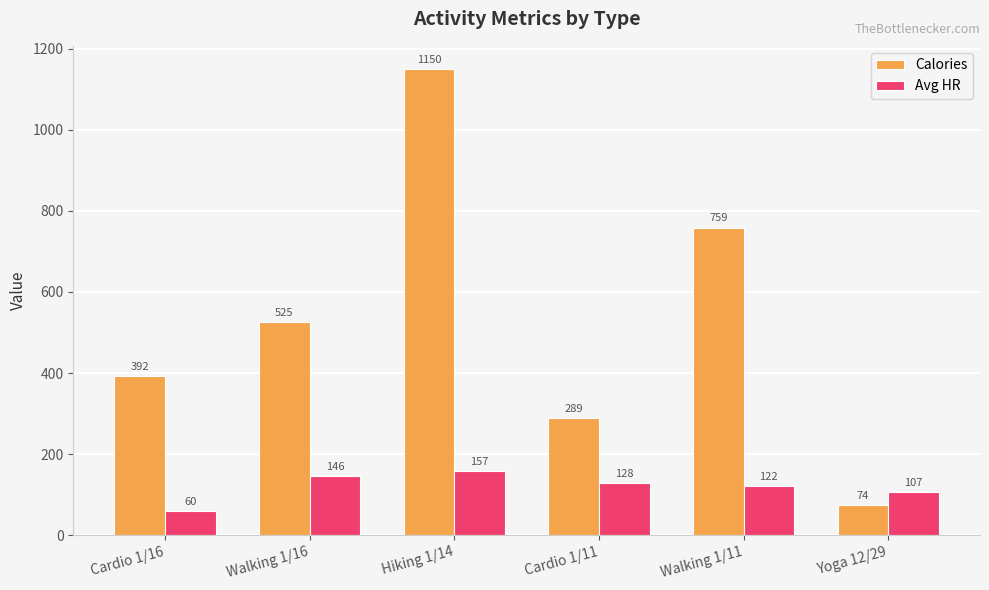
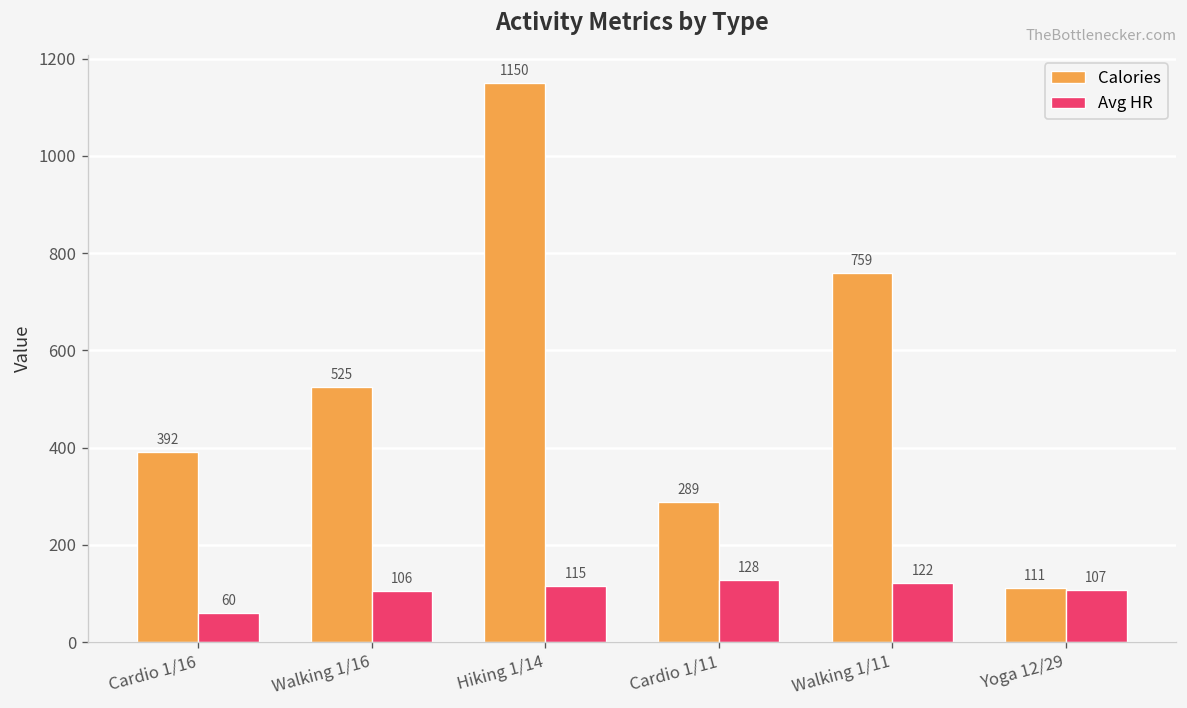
Avg HR, Walking 1/16: 146 -> 106
Avg HR, Hiking 1/14: 157 -> 115
Calories, Yoga 12/29: 74 -> 111
